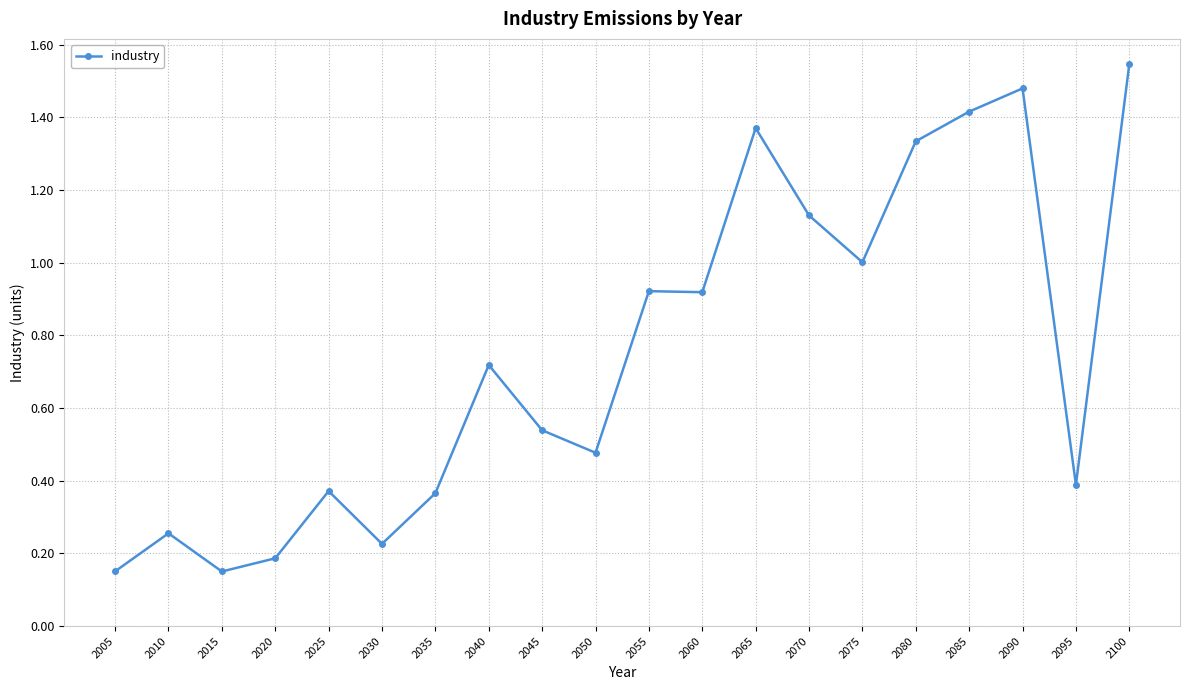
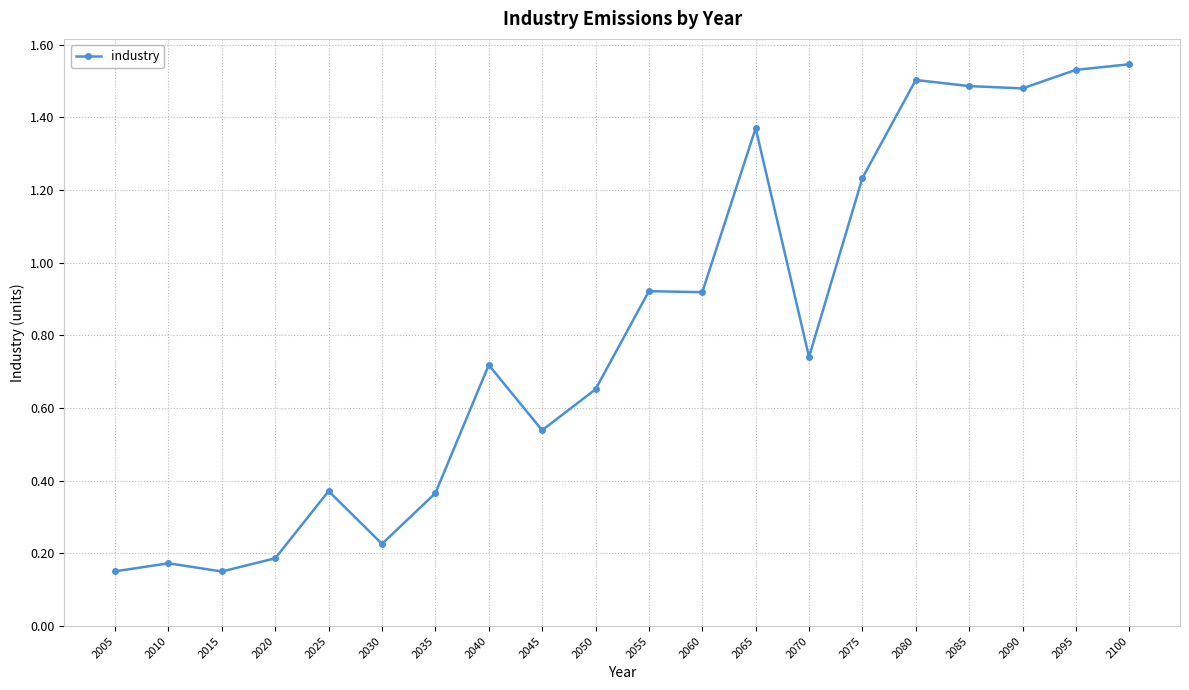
2010: 0.26 -> 0.17
2050: 0.48 -> 0.65
2070: 1.13 -> 0.74
2075: 1.00 -> 1.23
2080: 1.33 -> 1.50
2085: 1.42 -> 1.49
2095: 0.39 -> 1.53
